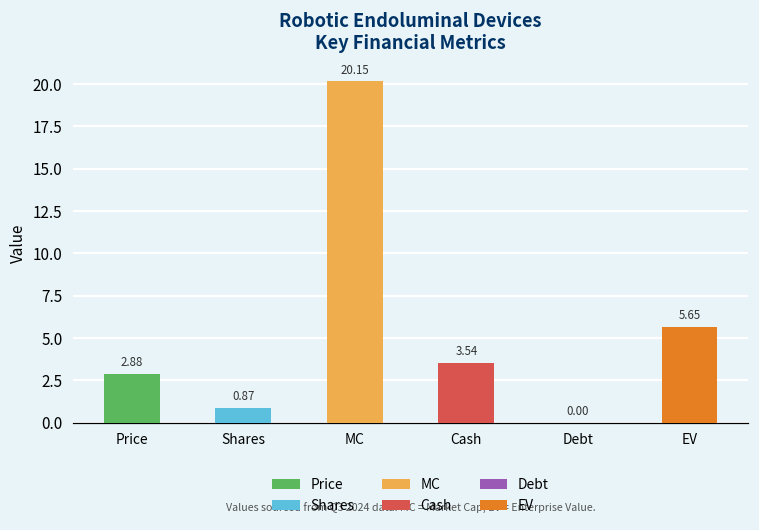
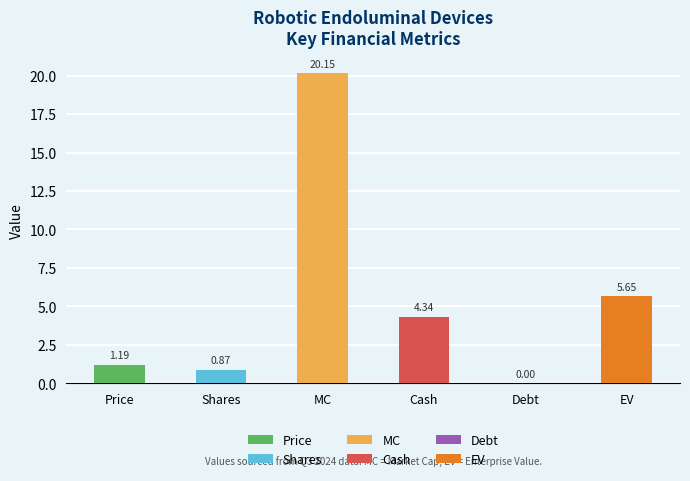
Price: 2.88 -> 1.19
Cash: 3.54 -> 4.34
